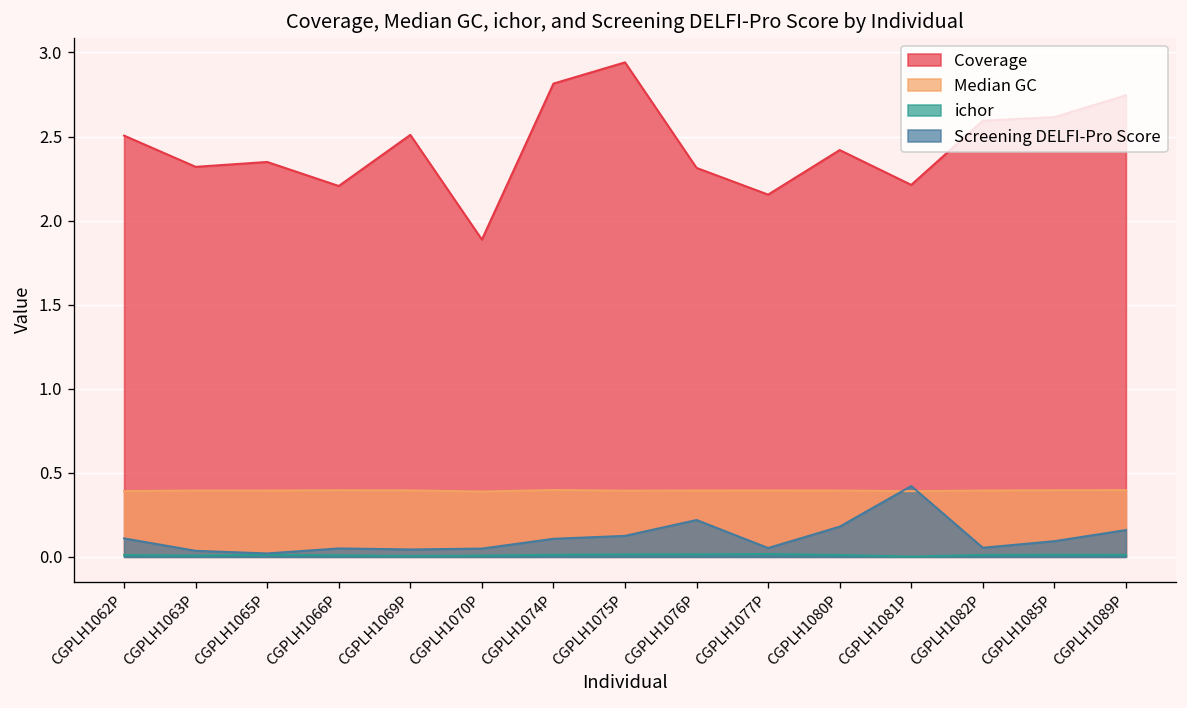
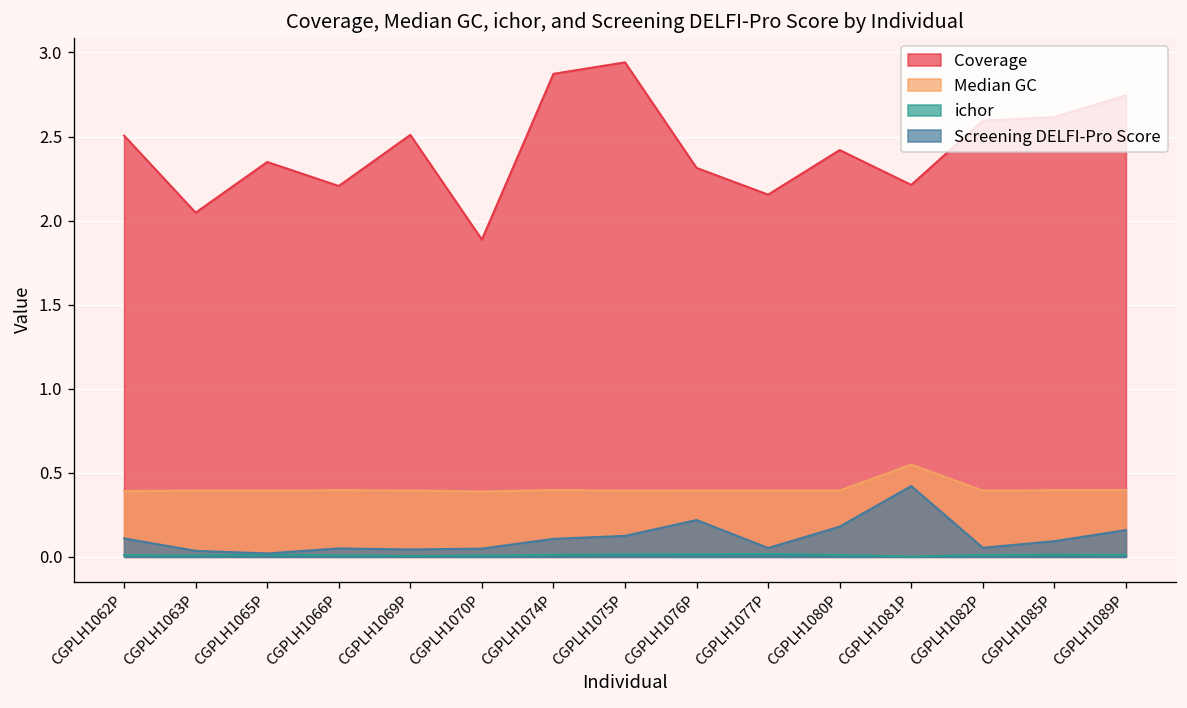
Coverage, CGPLH1063P: 2.32 -> 2.05
Coverage, CGPLH1074P: 2.81 -> 2.87
Median GC, CGPLH1081P: 0.39 -> 0.55
